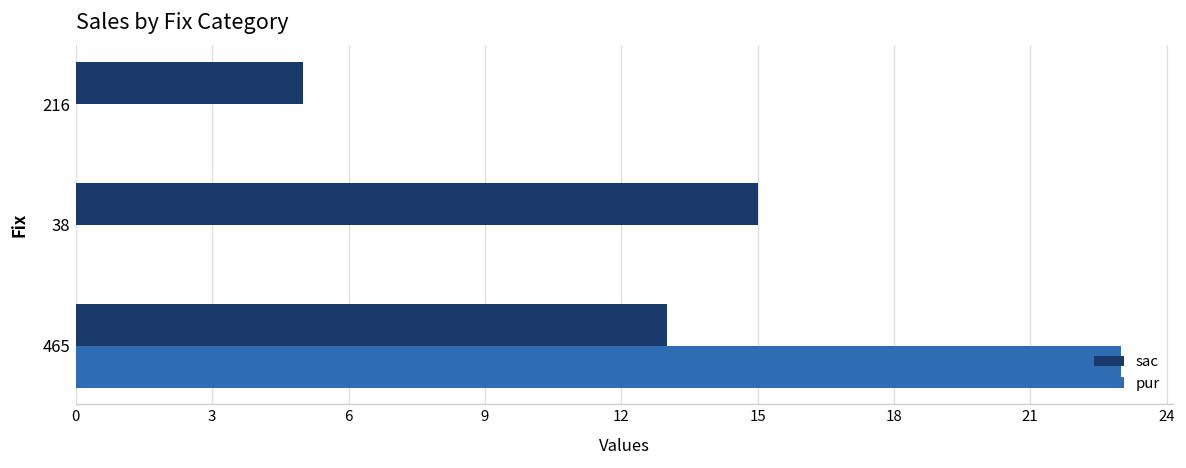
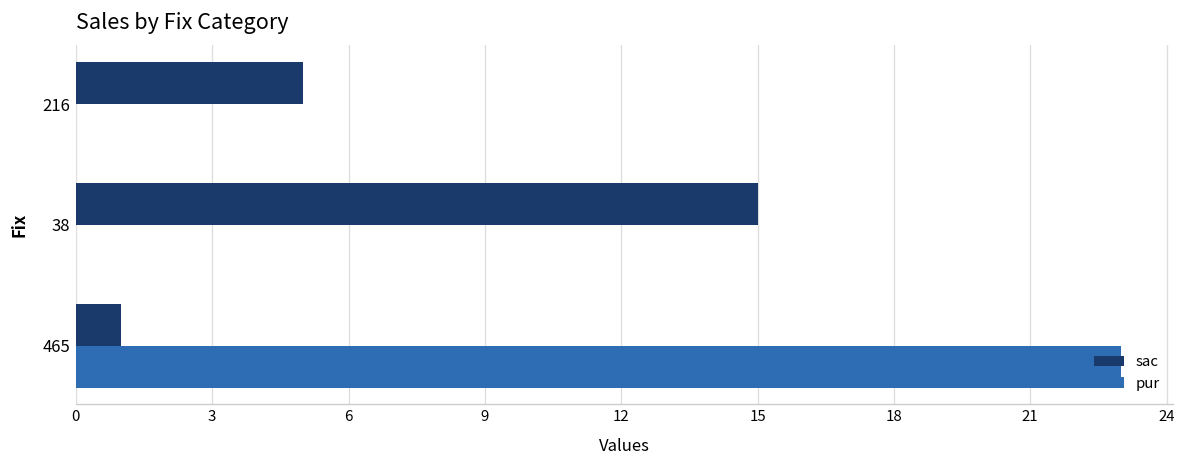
sac, 465: 13 -> 1
